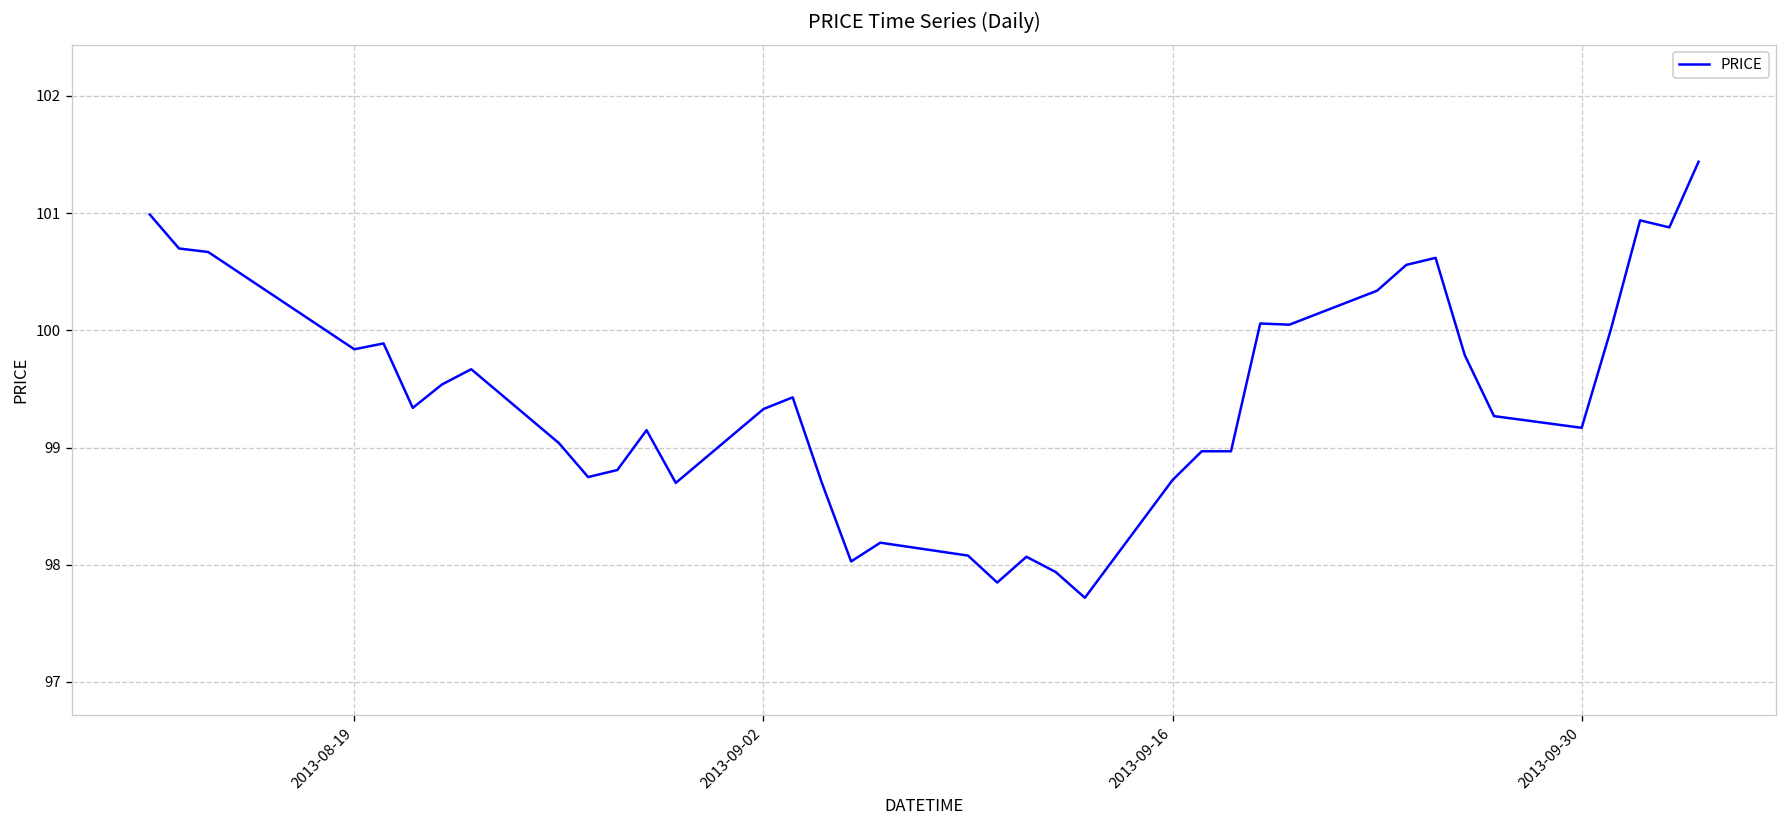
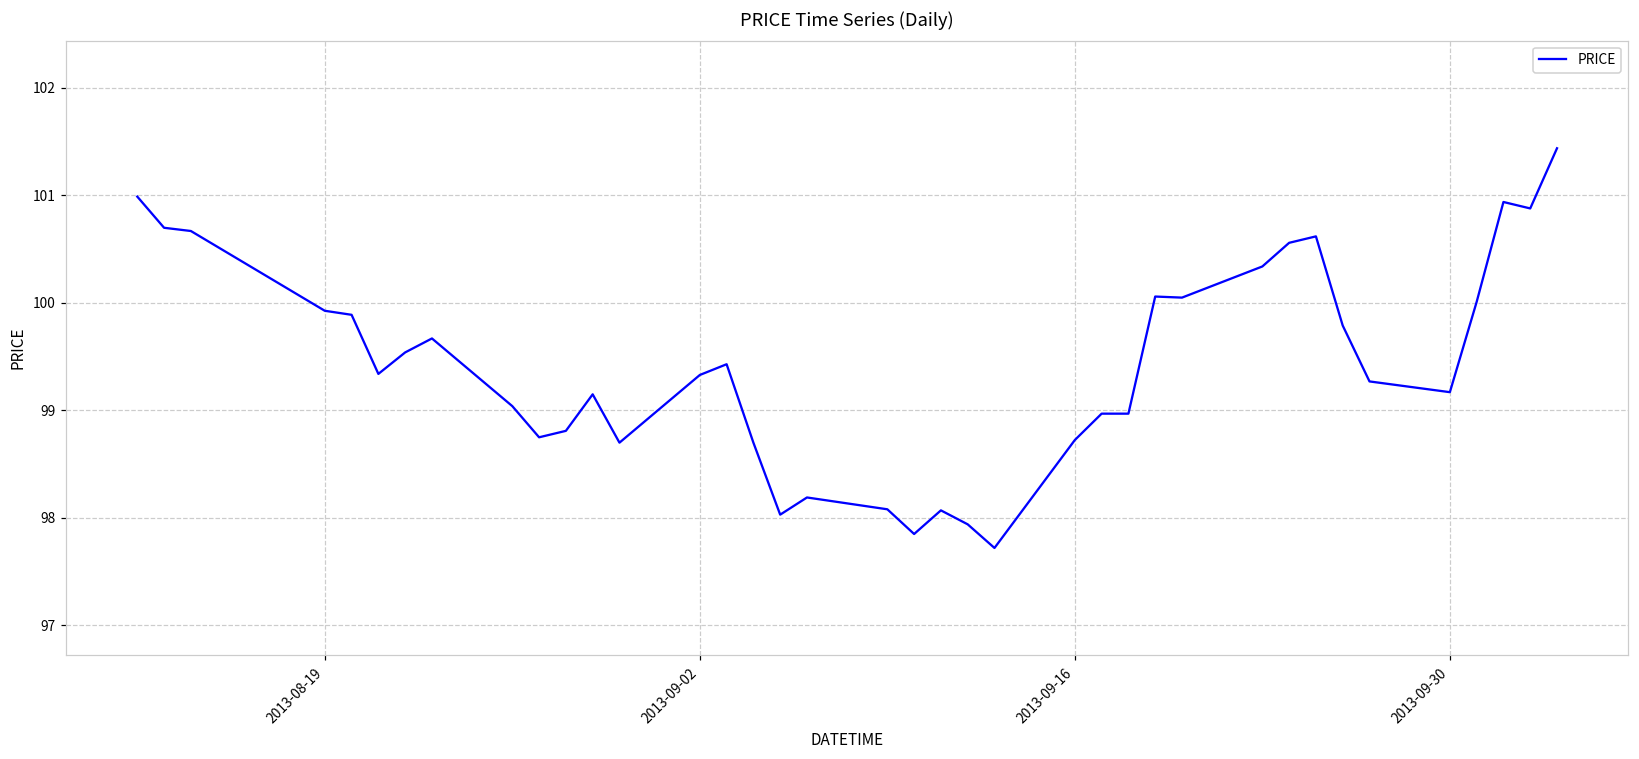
2013-08-19: 99.8 -> 99.9
